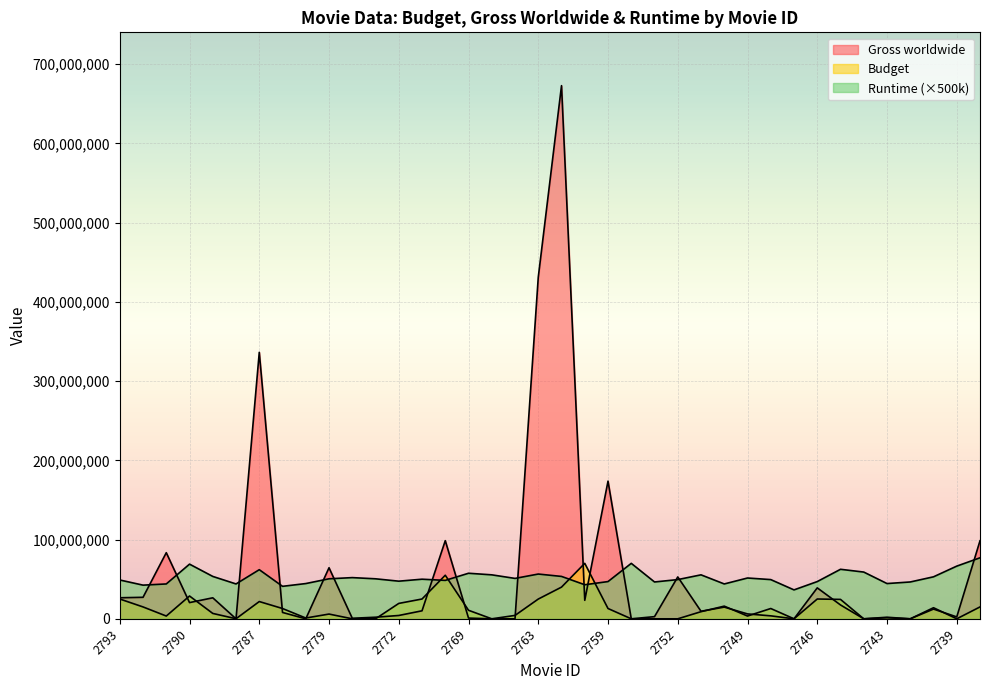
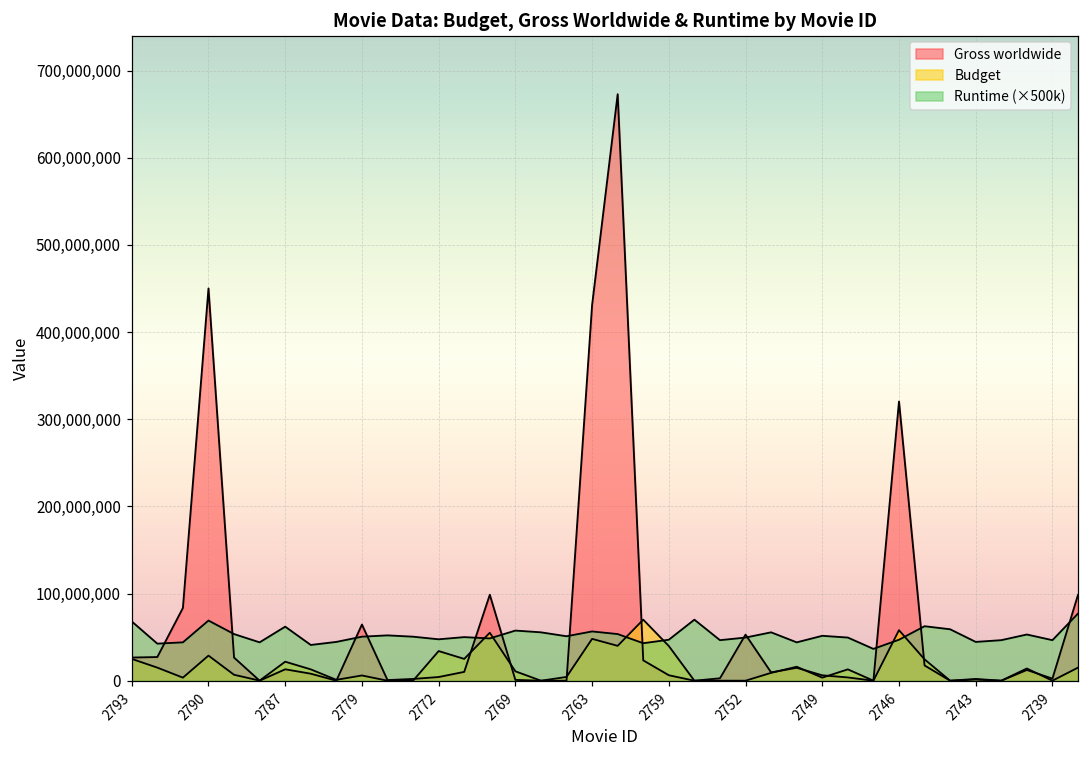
Runtime (×500k), 2793: 50,000,000 -> 70,000,000
Gross worldwide, 2790: 20,000,000 -> 450,000,000
Gross worldwide, 2787: 340,000,000 -> 10,000,000
Budget, 2772: 20,000,000 -> 30,000,000
Budget, 2763: 20,000,000 -> 50,000,000
Gross worldwide, 2759: 170,000,000 -> 10,000,000
Budget, 2759: 10,000,000 -> 40,000,000
Gross worldwide, 2746: 40,000,000 -> 320,000,000
Budget, 2746: 30,000,000 -> 60,000,000
Runtime (×500k), 2739: 70,000,000 -> 50,000,000
